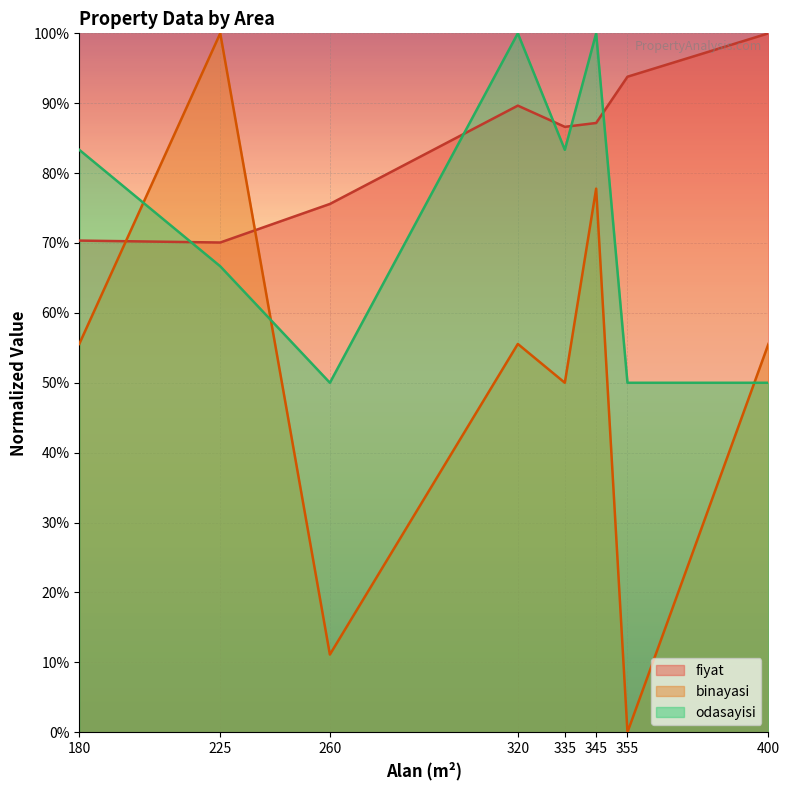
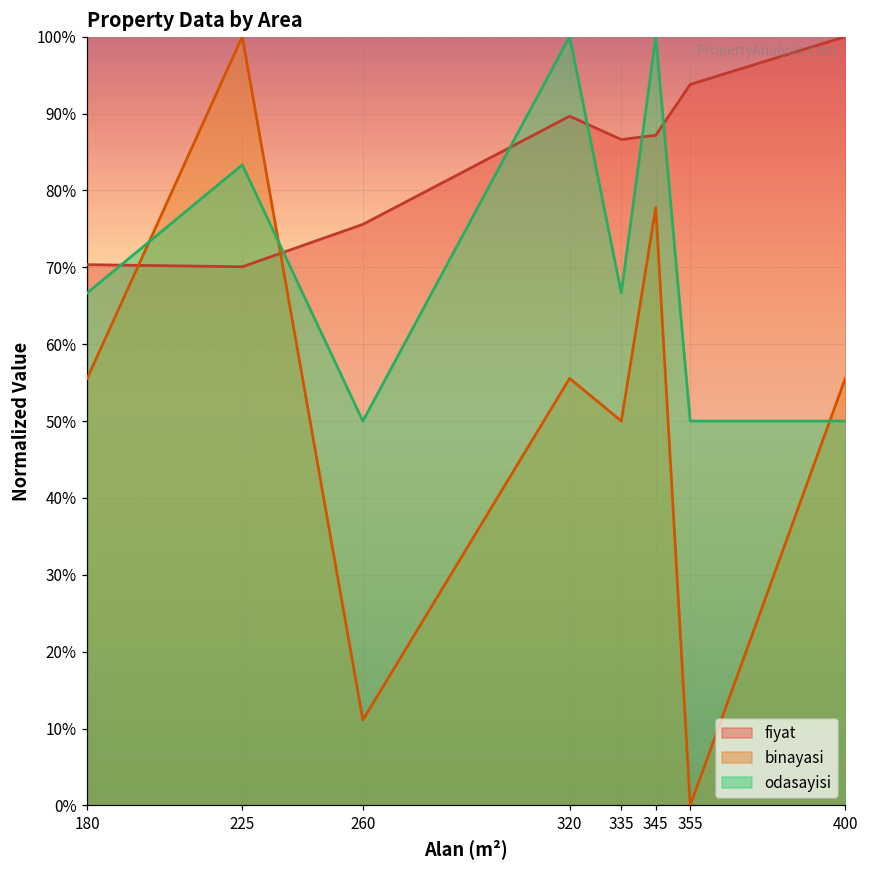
odasayisi, 180: 83% -> 67%
odasayisi, 225: 67% -> 83%
odasayisi, 335: 83% -> 67%
